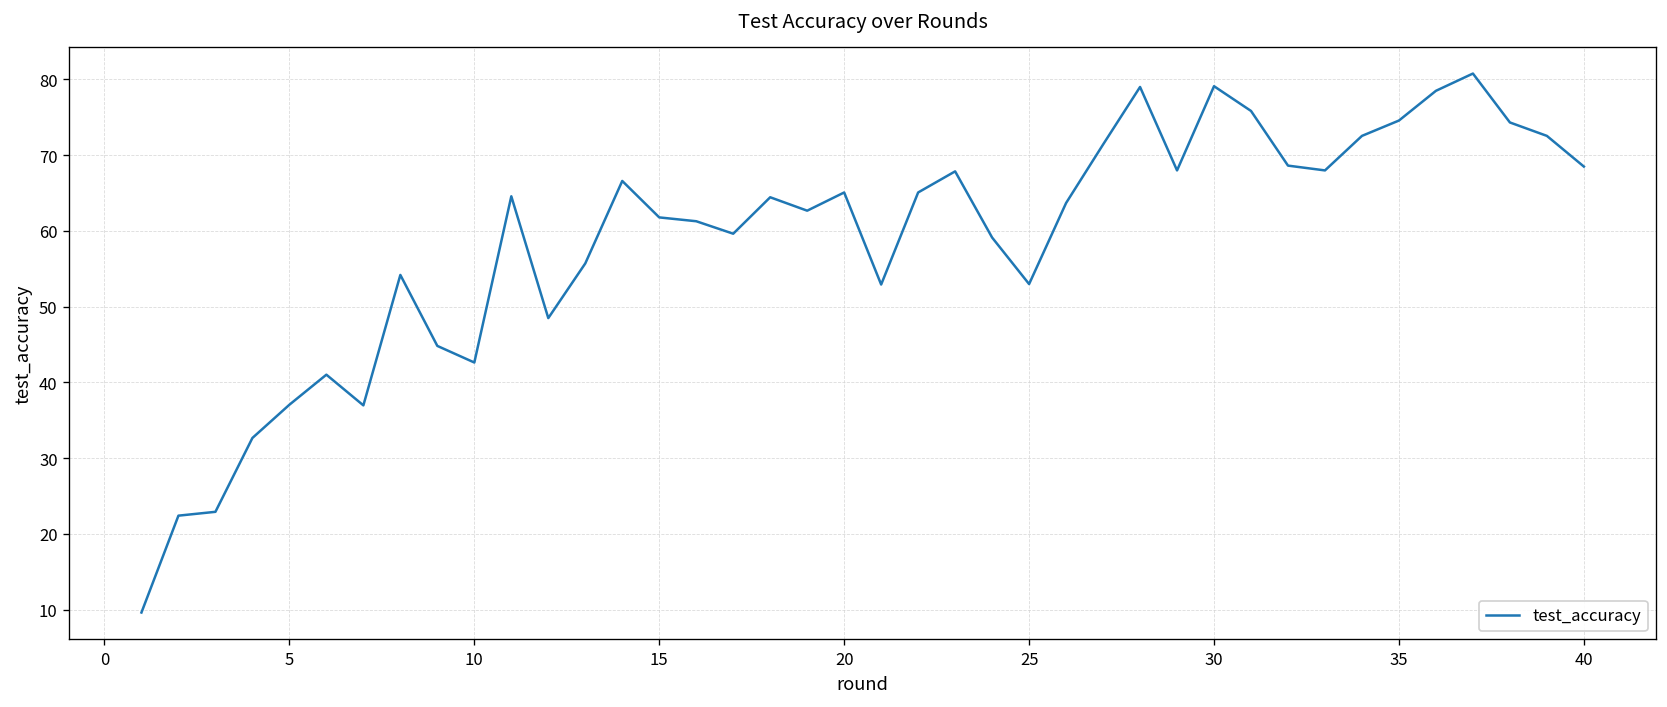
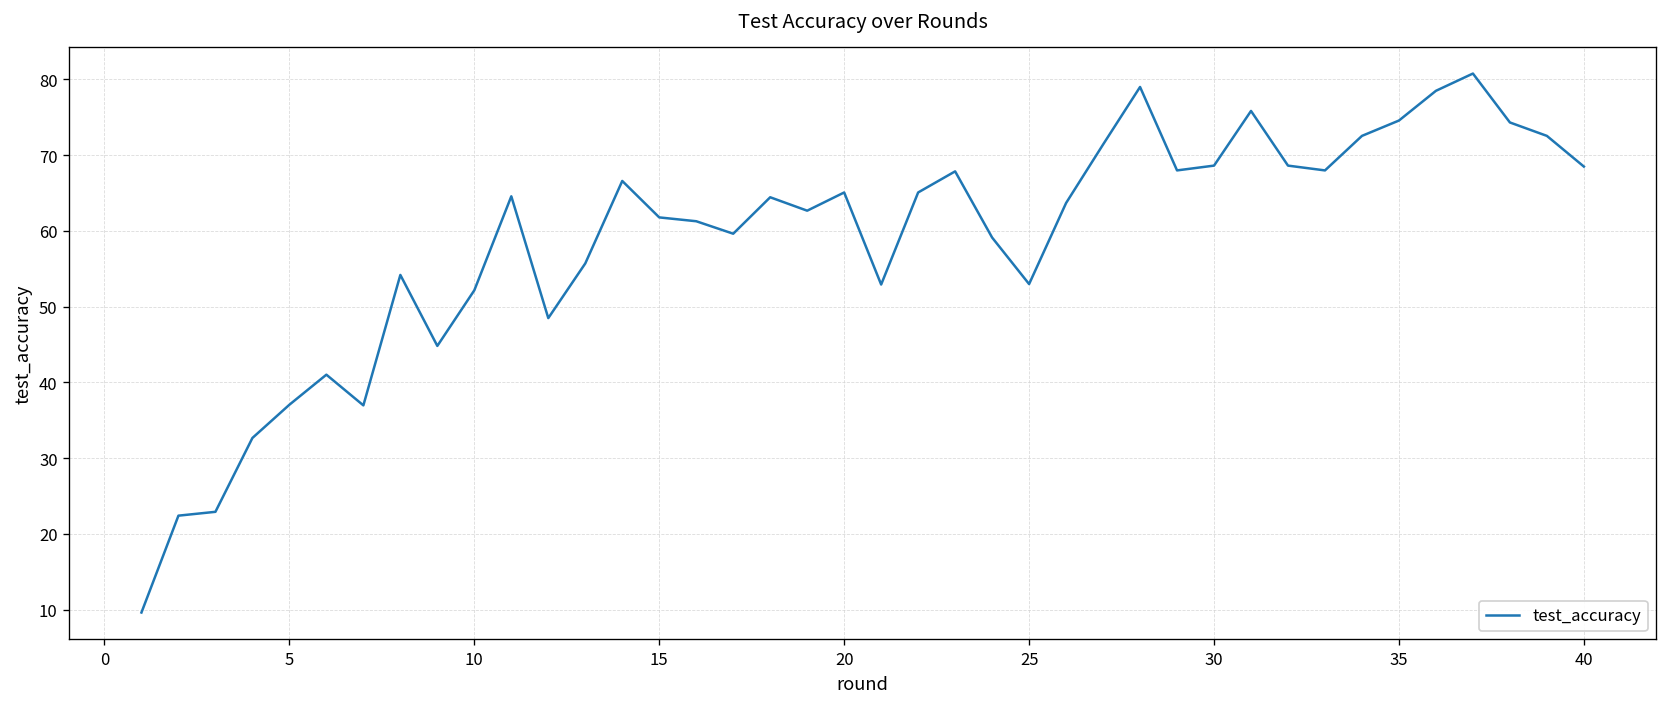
10: 43 -> 52
30: 79 -> 69
